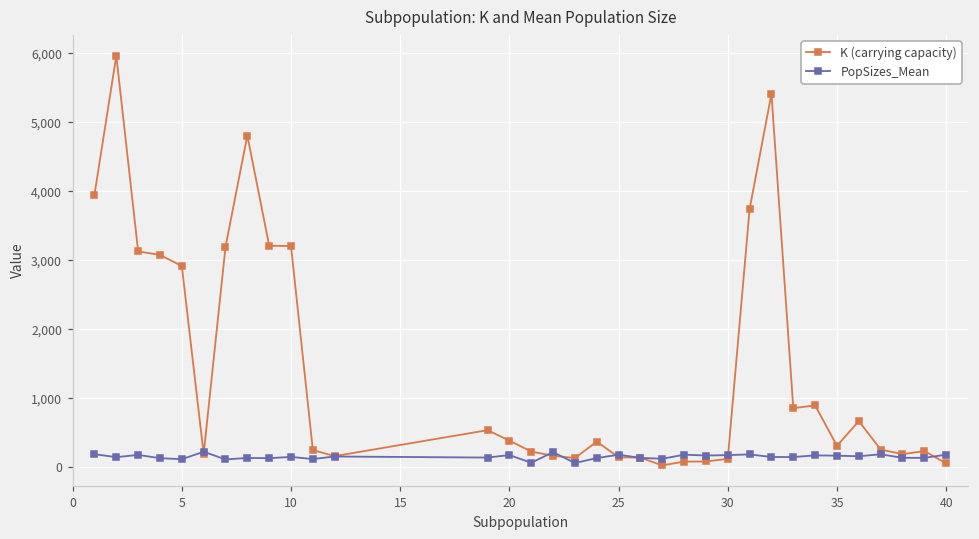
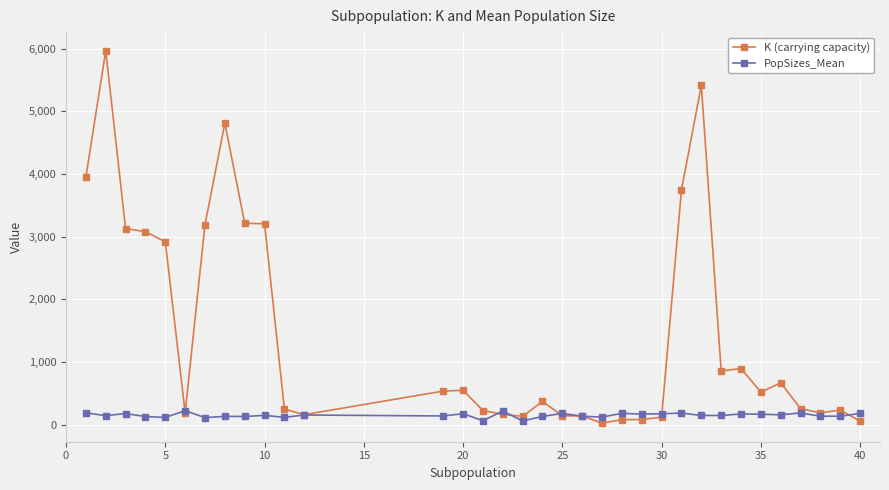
K (carrying capacity), 20: 400 -> 500
K (carrying capacity), 35: 300 -> 500
